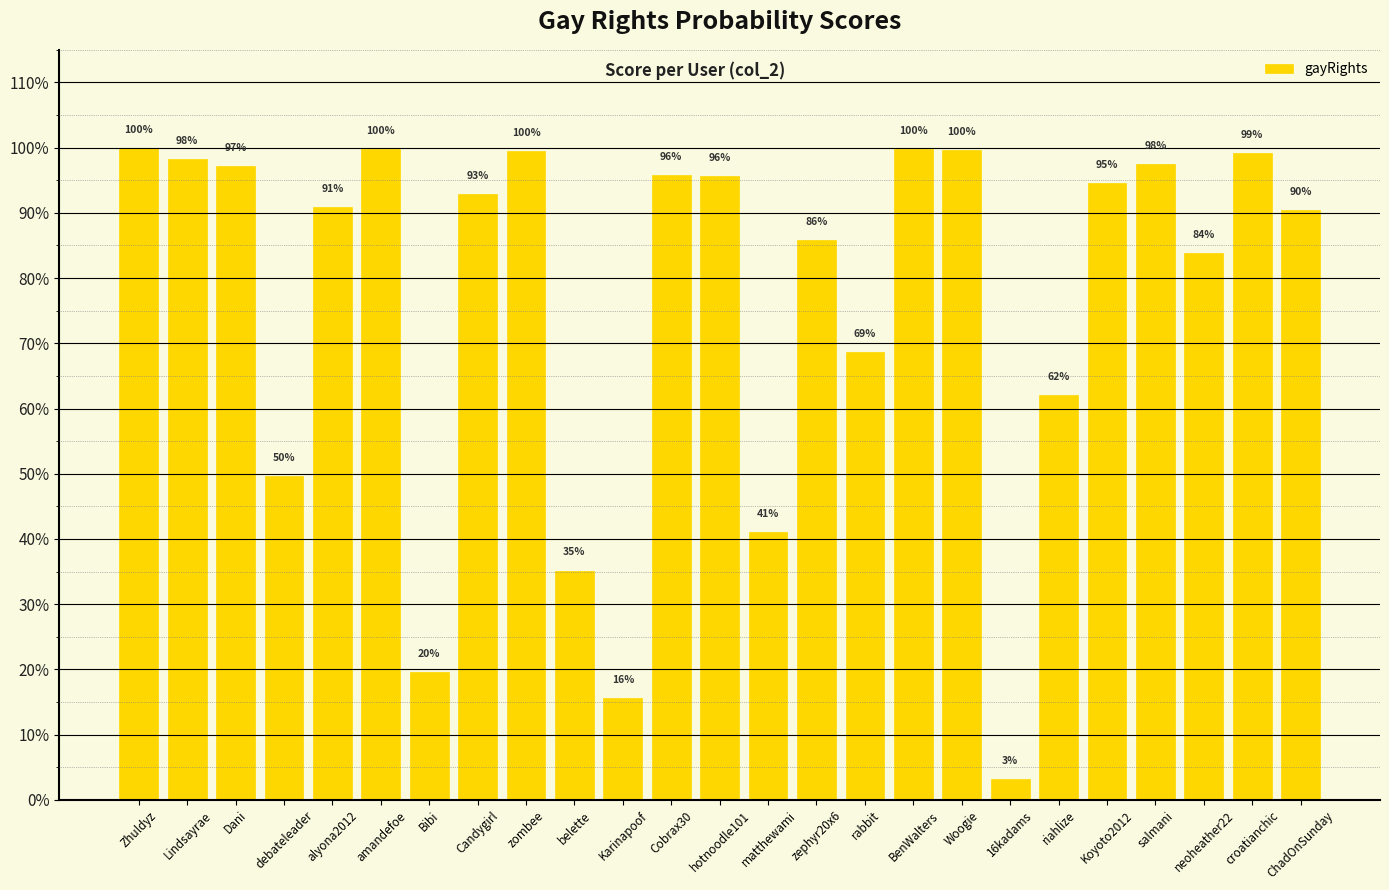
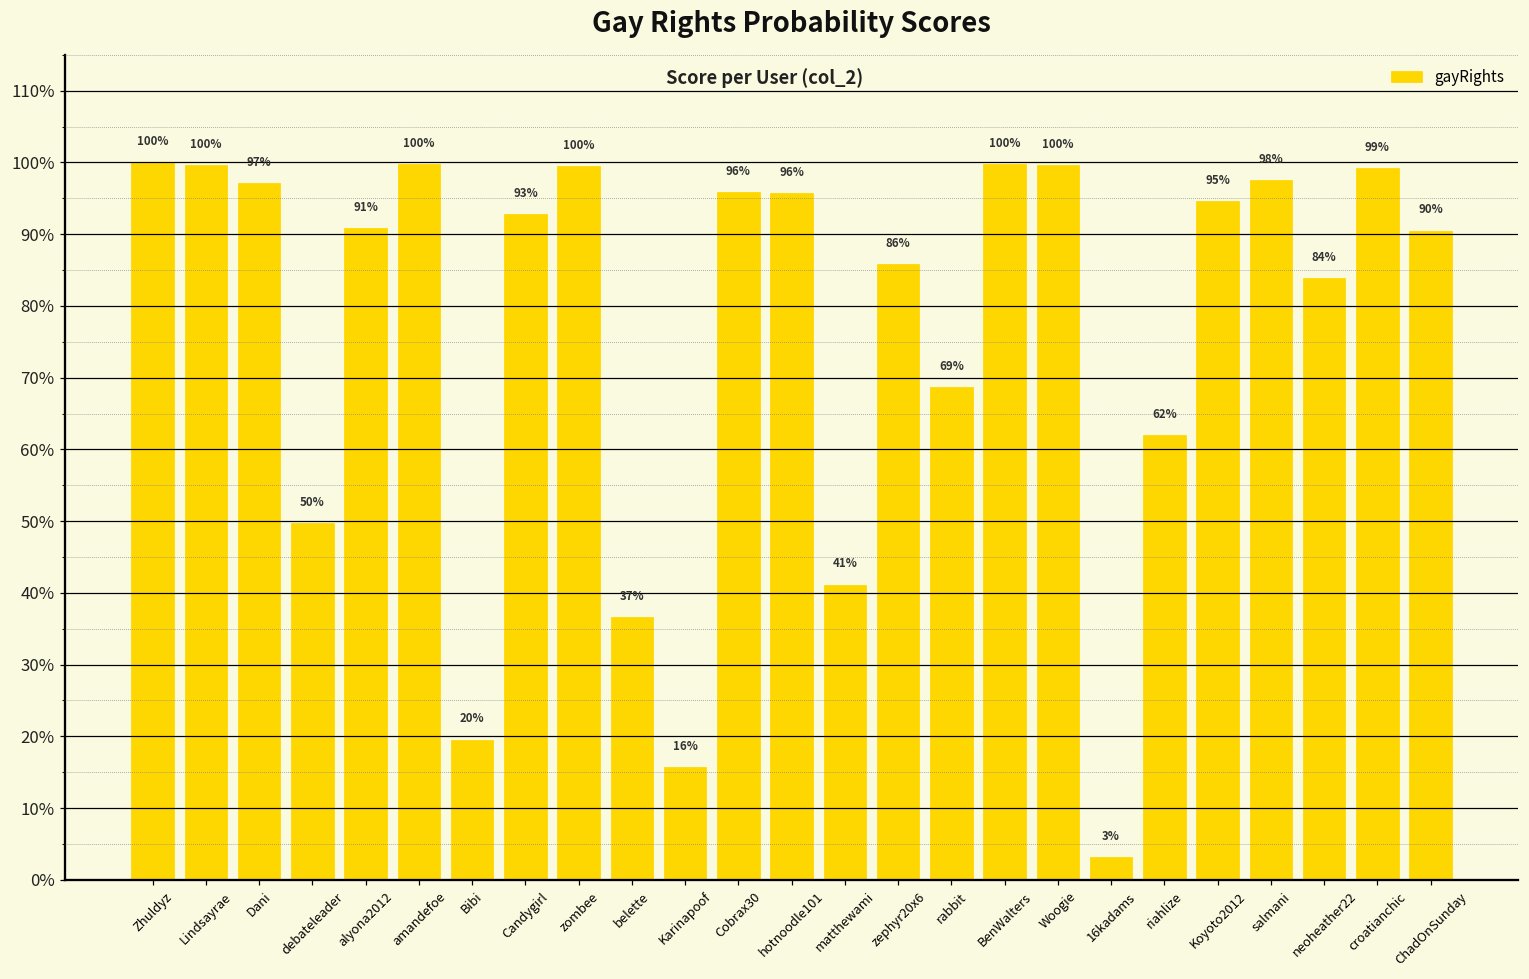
Lindsayrae: 98% -> 100%
belette: 35% -> 37%
